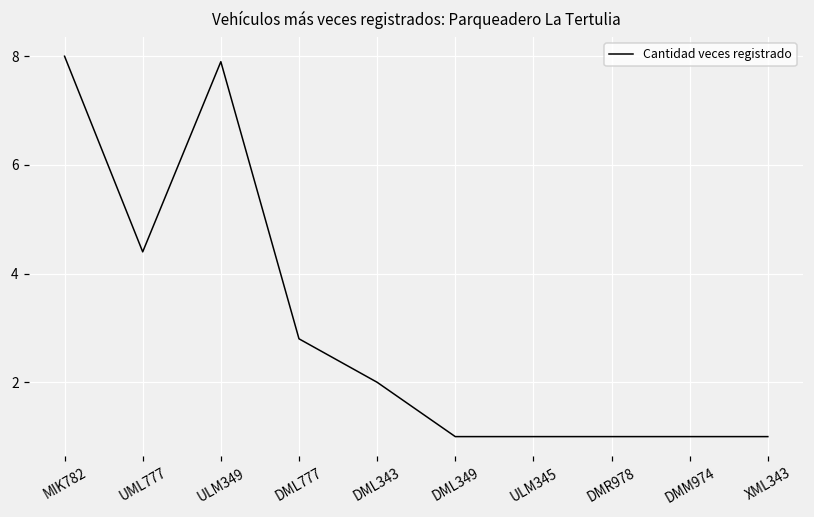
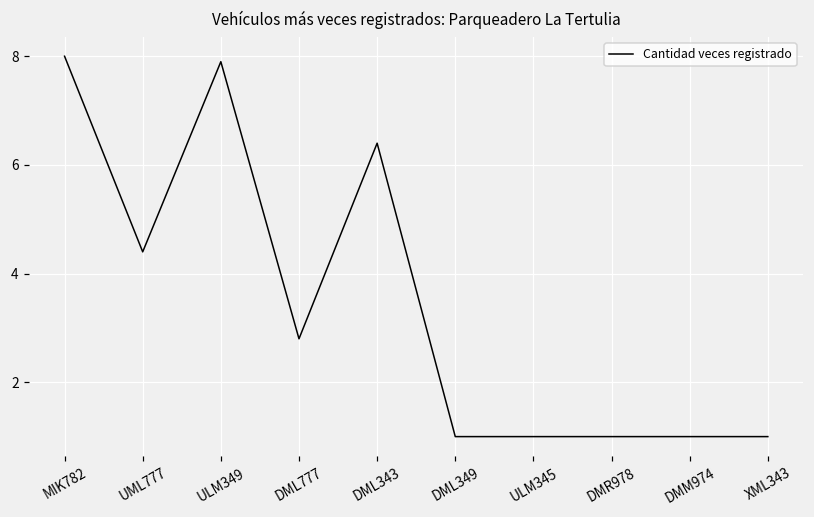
DML343: 2.0 -> 6.4
